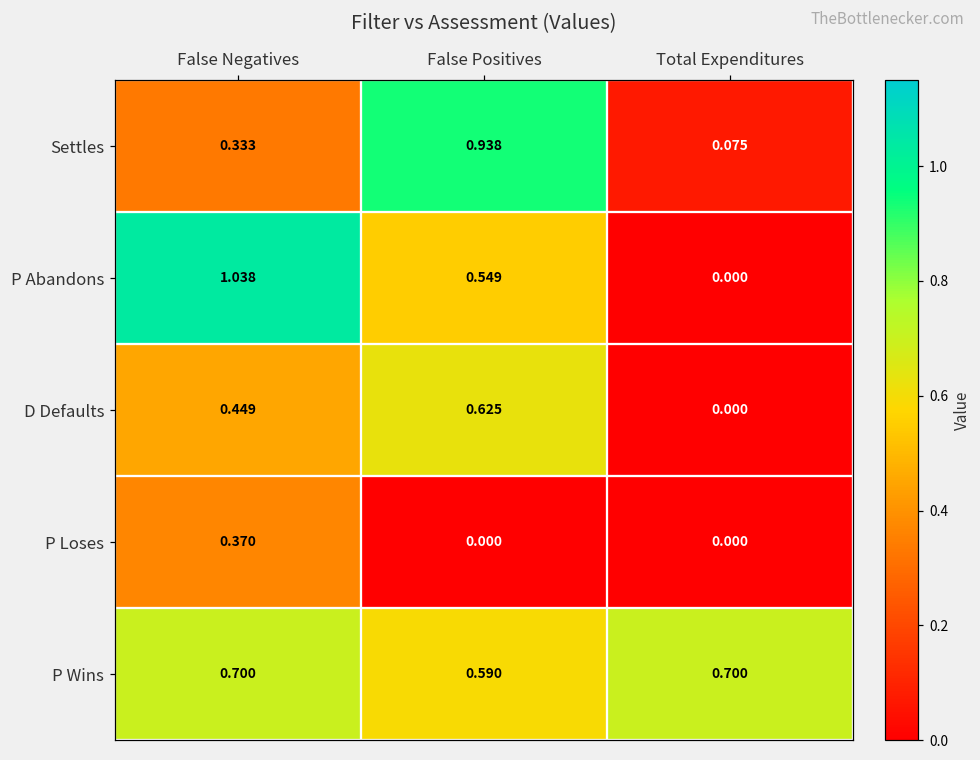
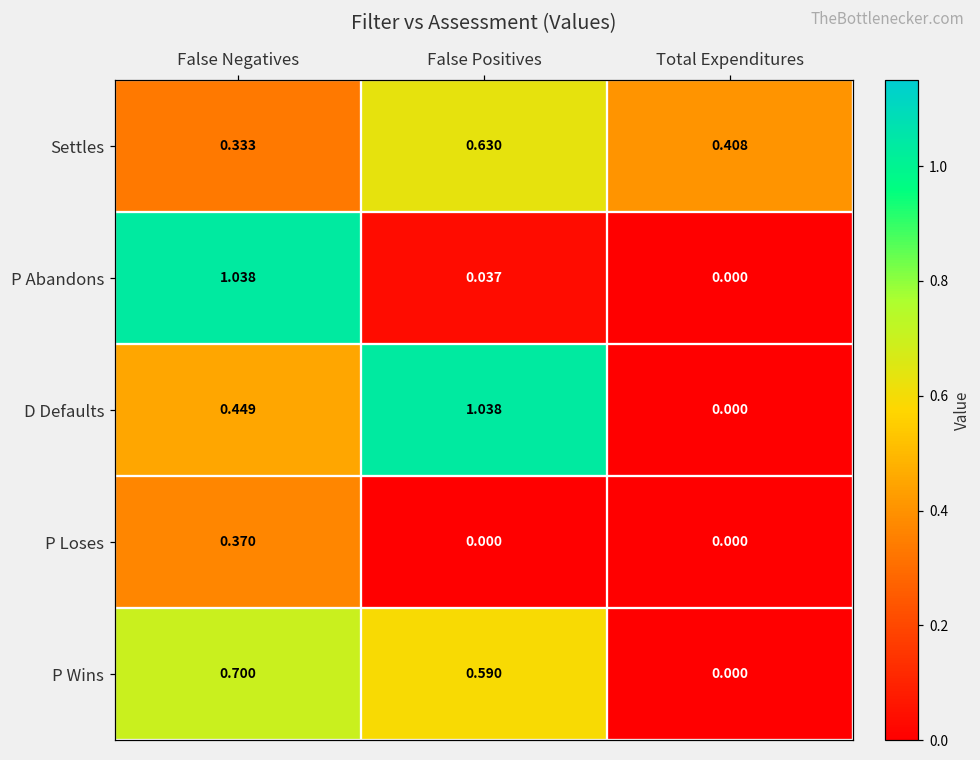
Settles, False Positives: 0.938 -> 0.630
Settles, Total Expenditures: 0.075 -> 0.408
P Abandons, False Positives: 0.549 -> 0.037
D Defaults, False Positives: 0.625 -> 1.038
P Wins, Total Expenditures: 0.700 -> 0.000
